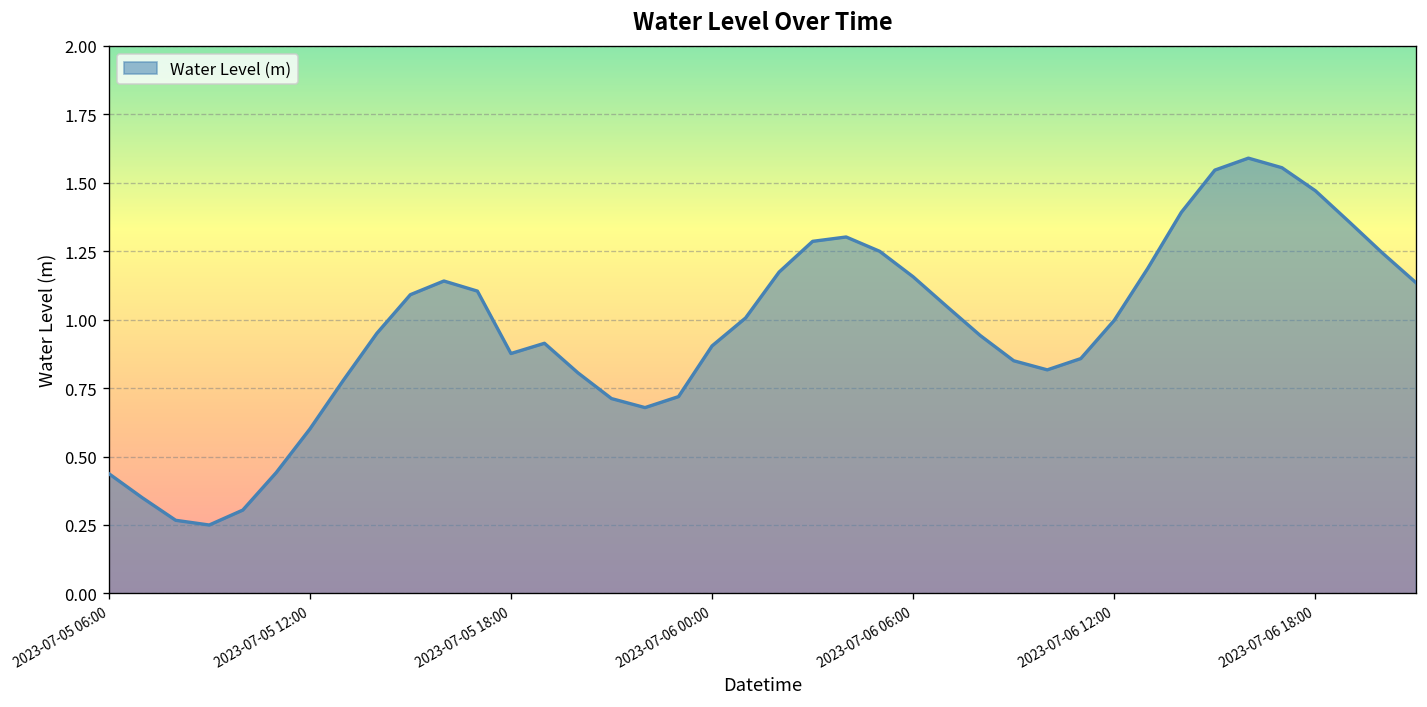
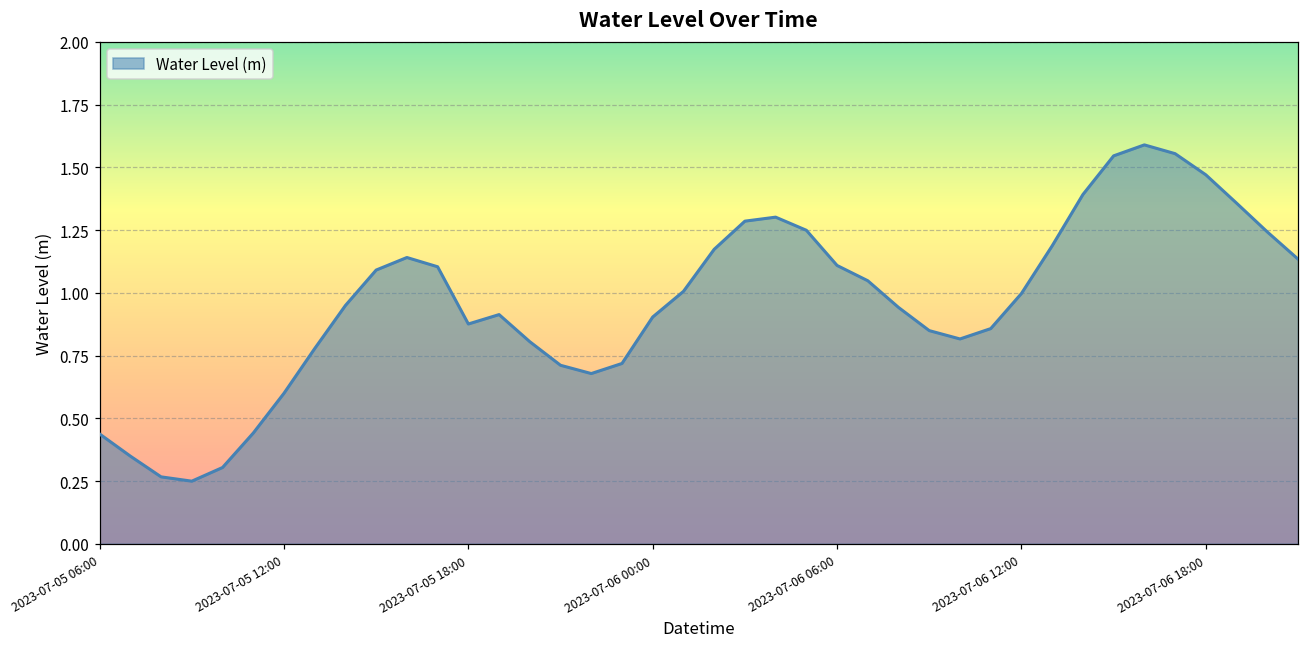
2023-07-06 06:00: 1.16 -> 1.11
